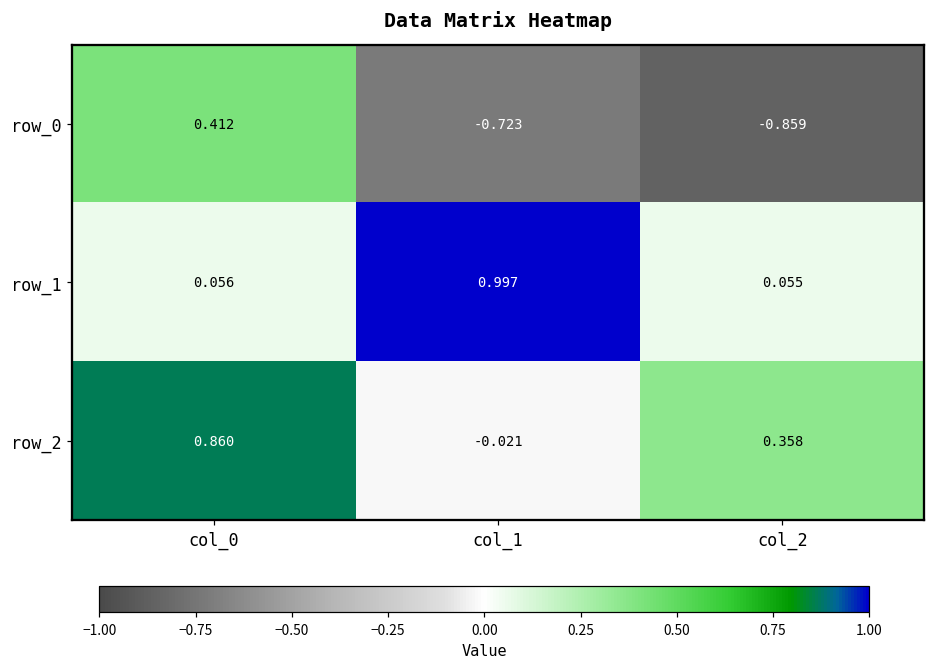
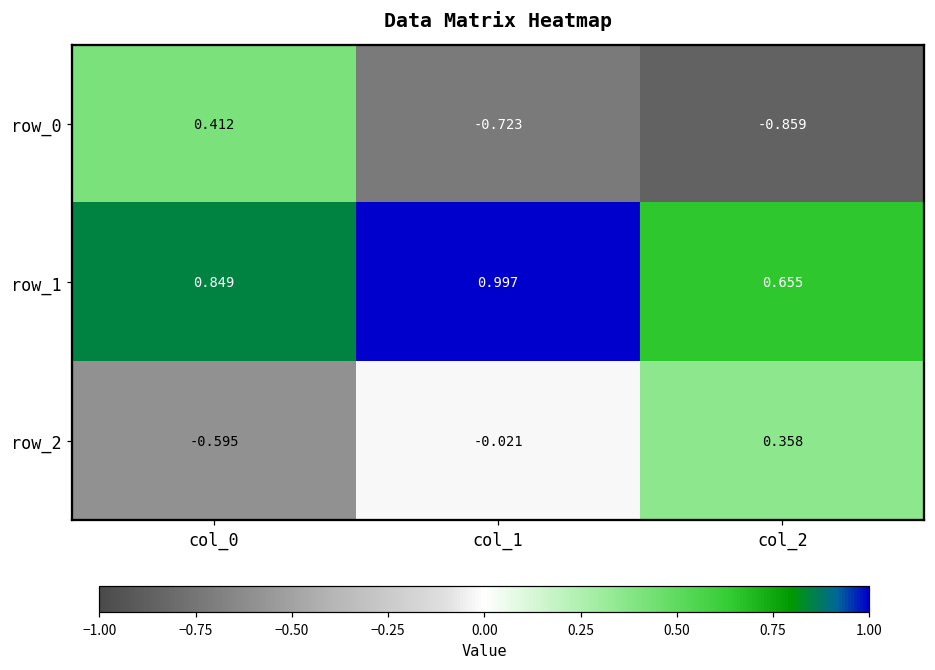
row_1, col_0: 0.056 -> 0.849
row_1, col_2: 0.055 -> 0.655
row_2, col_0: 0.860 -> -0.595
